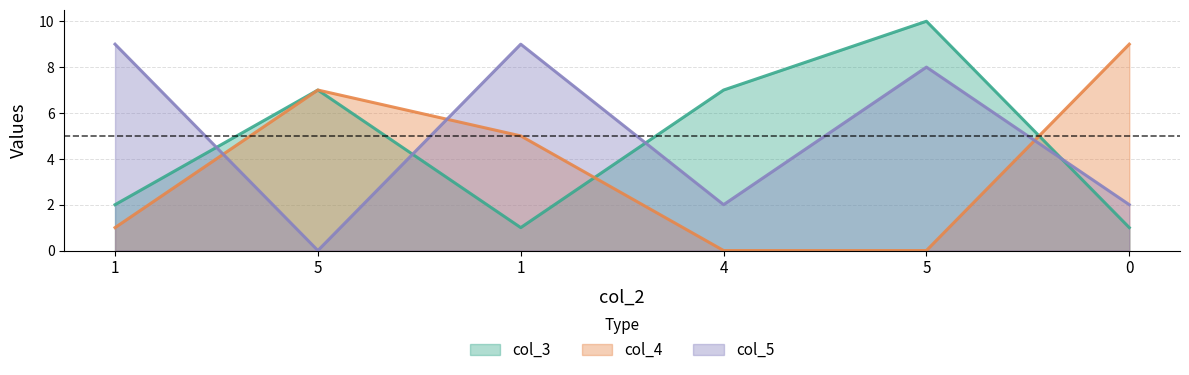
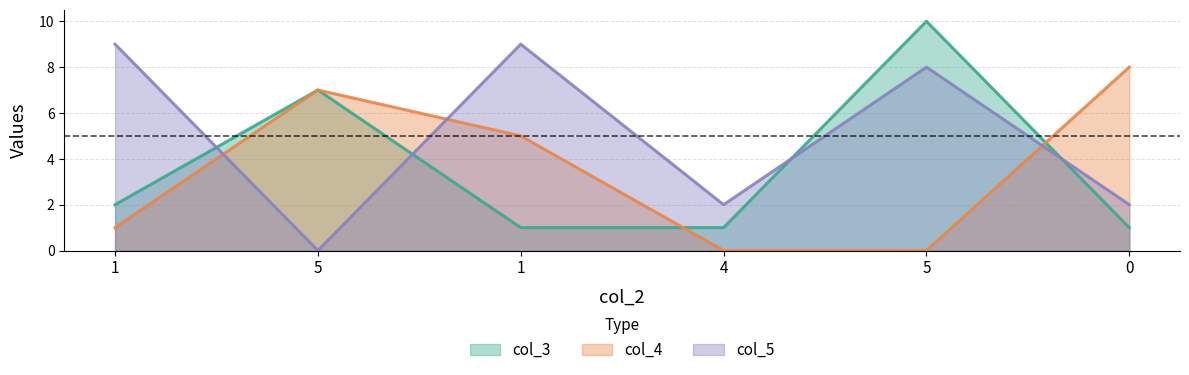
col_3, 4: 7 -> 1
col_4, 0: 9 -> 8
